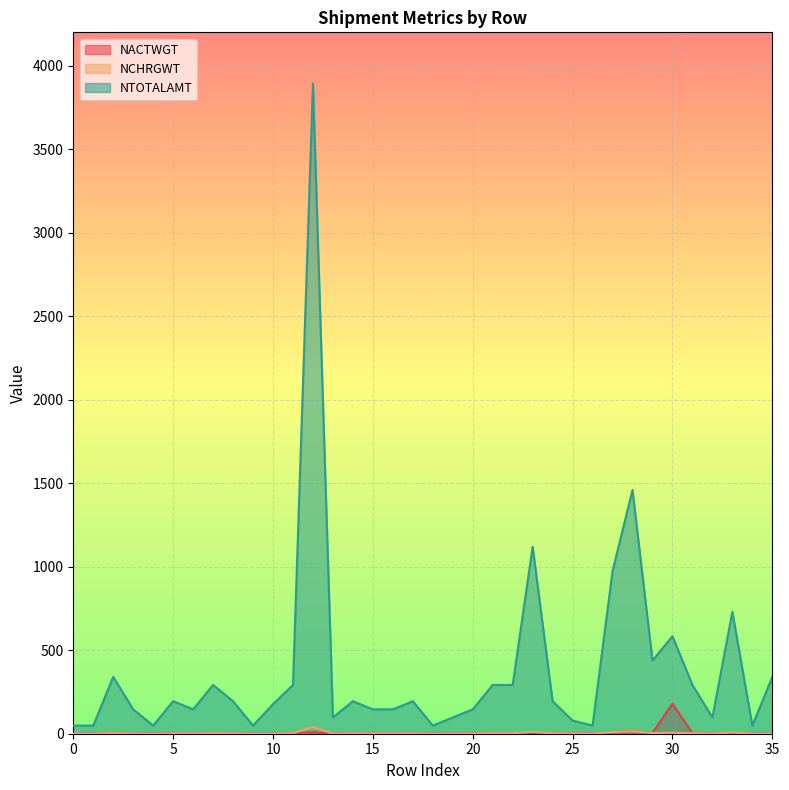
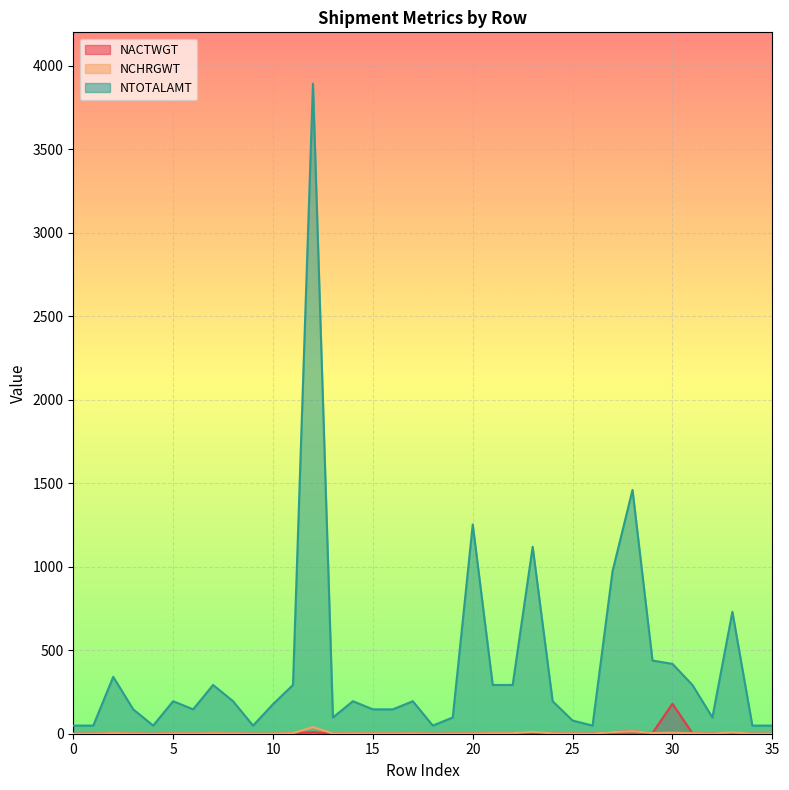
NTOTALAMT, 20: 150 -> 1250
NTOTALAMT, 30: 580 -> 420
NTOTALAMT, 35: 340 -> 50
